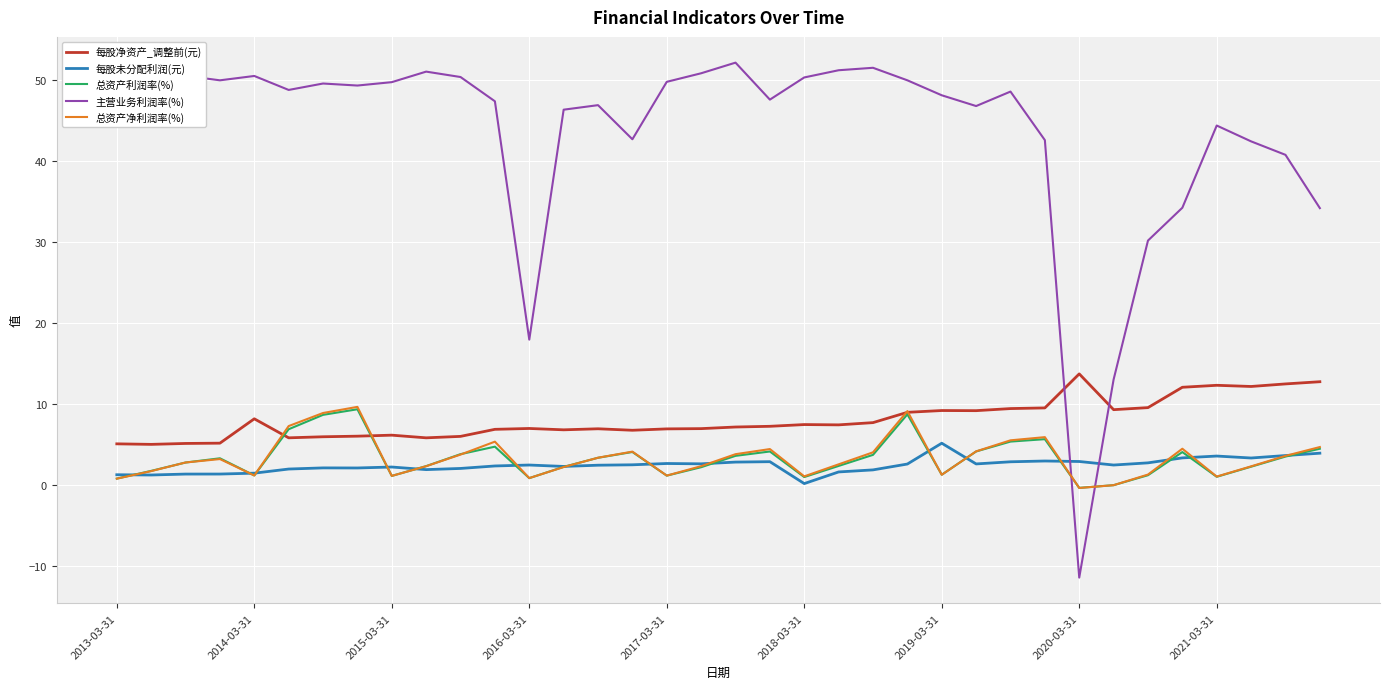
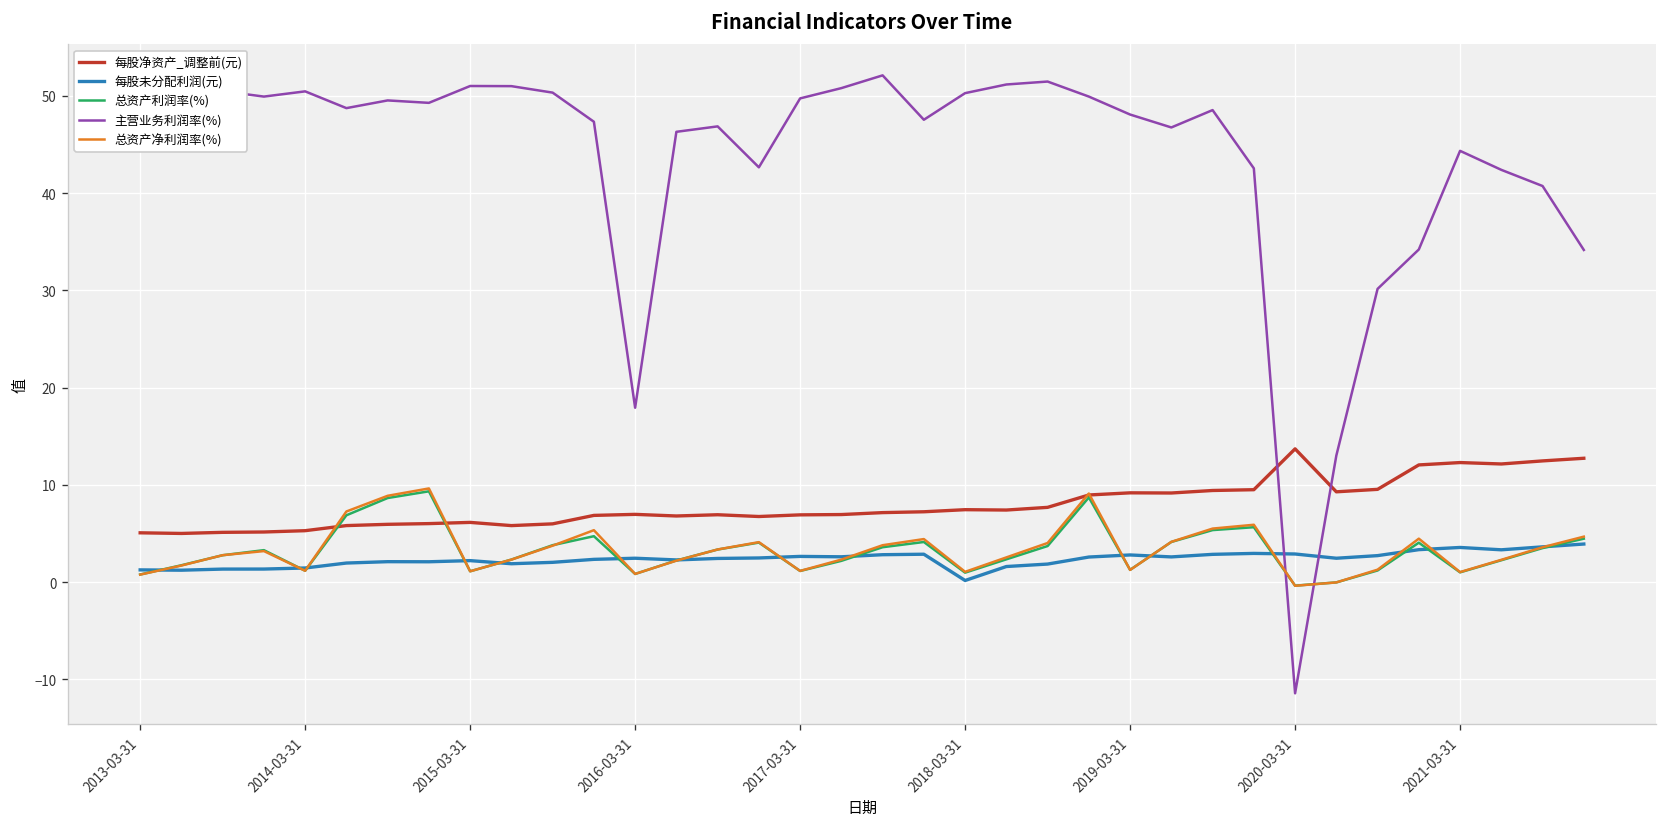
每股净资产_调整前(元), 2014-03-31: 8 -> 5
主营业务利润率(%), 2015-03-31: 50 -> 51
每股未分配利润(元), 2019-03-31: 5 -> 3
